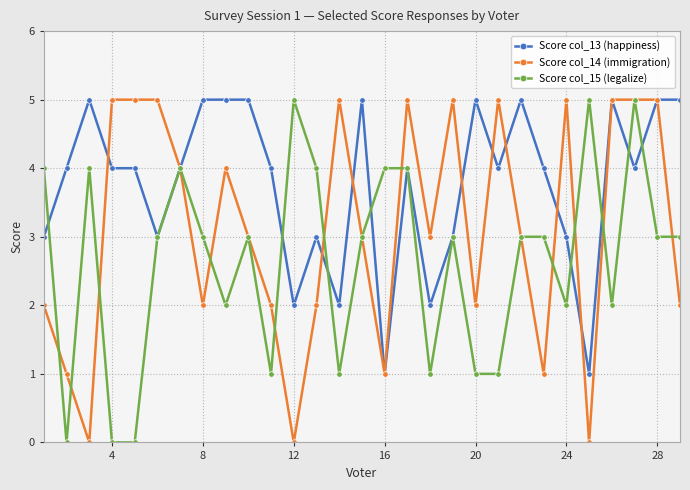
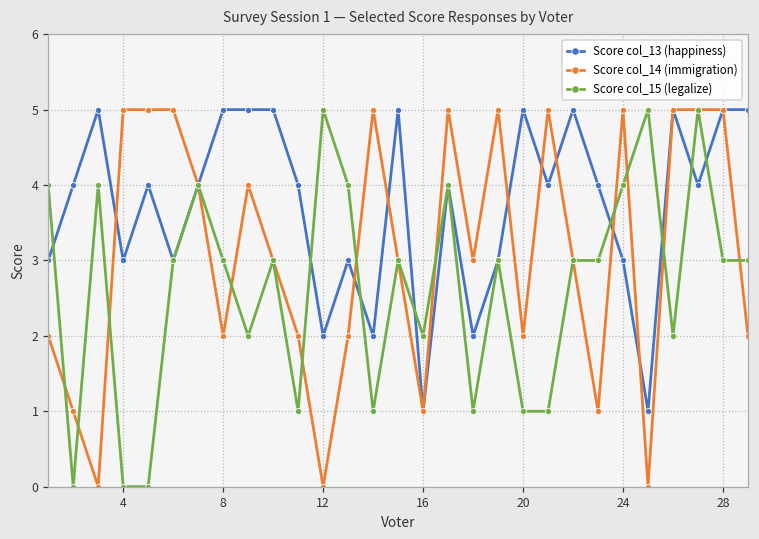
Score col_13 (happiness), 4: 4 -> 3
Score col_15 (legalize), 16: 4 -> 2
Score col_15 (legalize), 24: 2 -> 4
